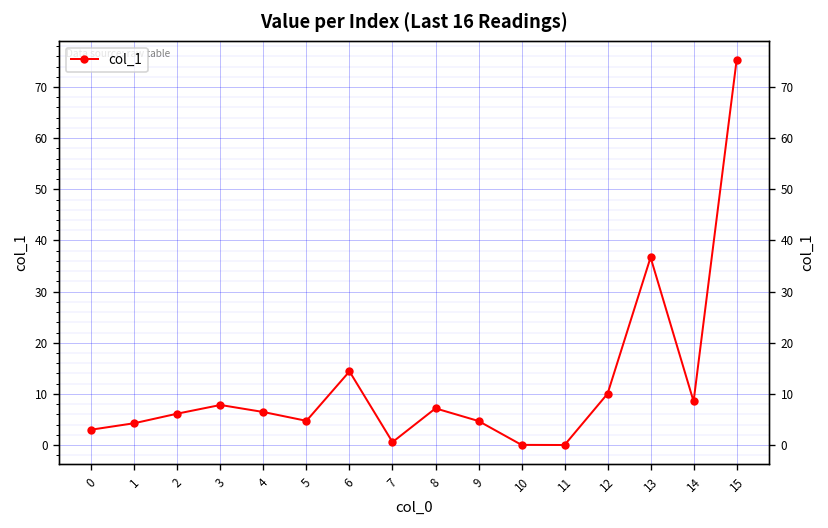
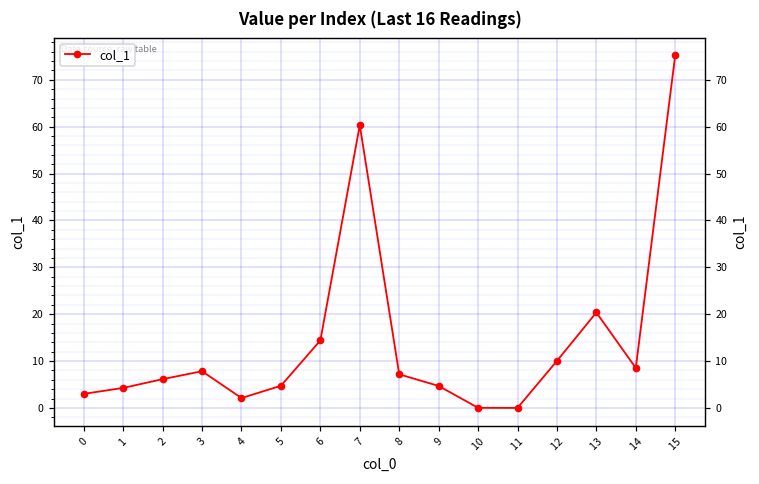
4: 6 -> 2
7: 1 -> 60
13: 37 -> 20
